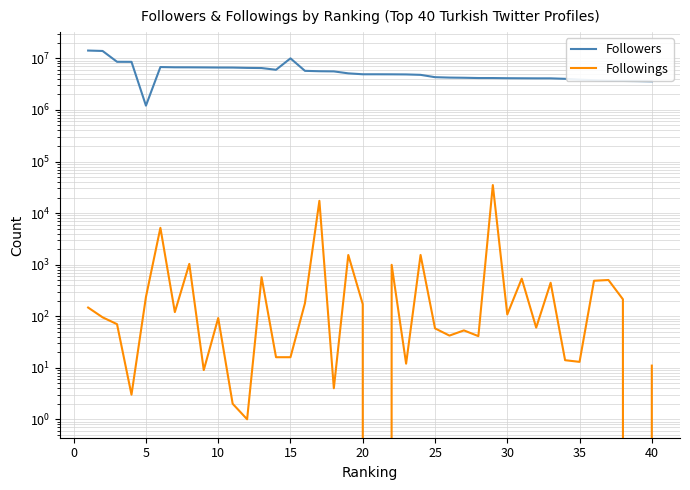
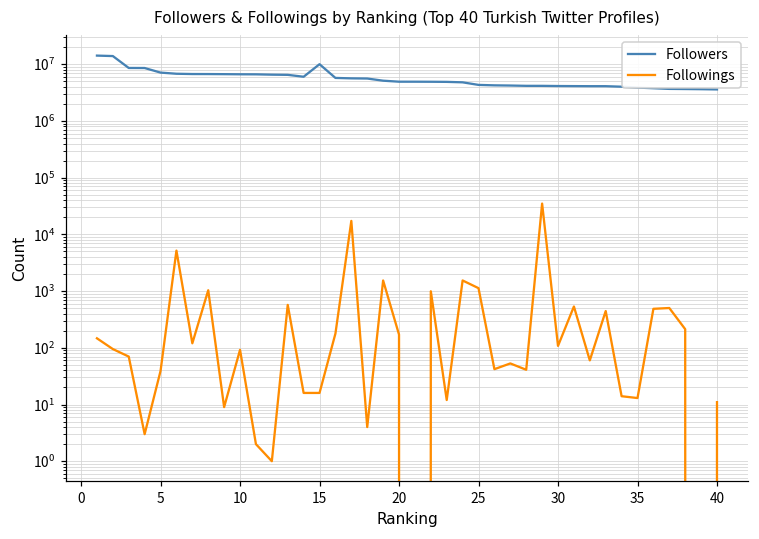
Followers, 5: 1200000 -> 7000000
Followings, 5: 200 -> 40
Followings, 25: 60 -> 1100
